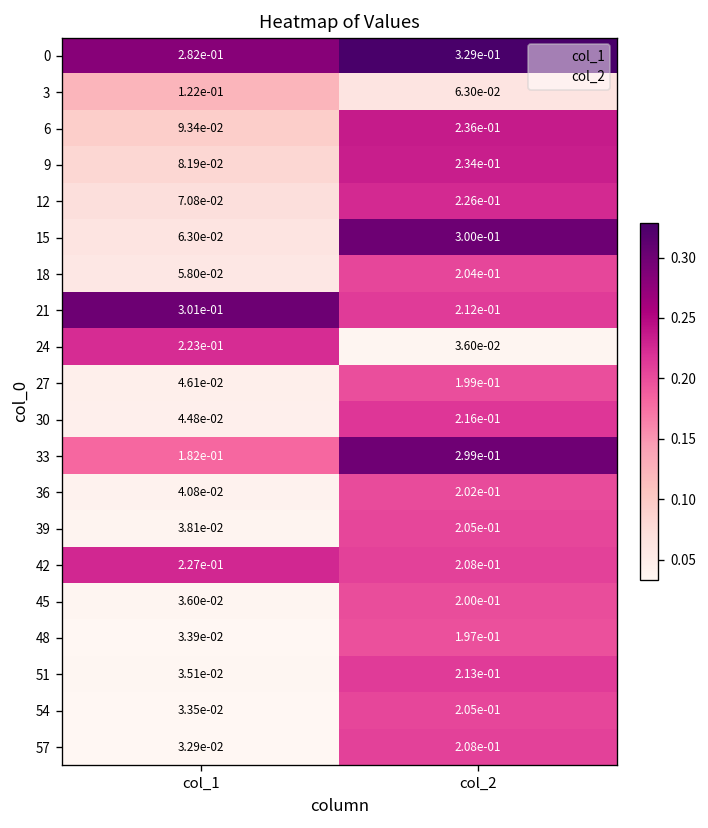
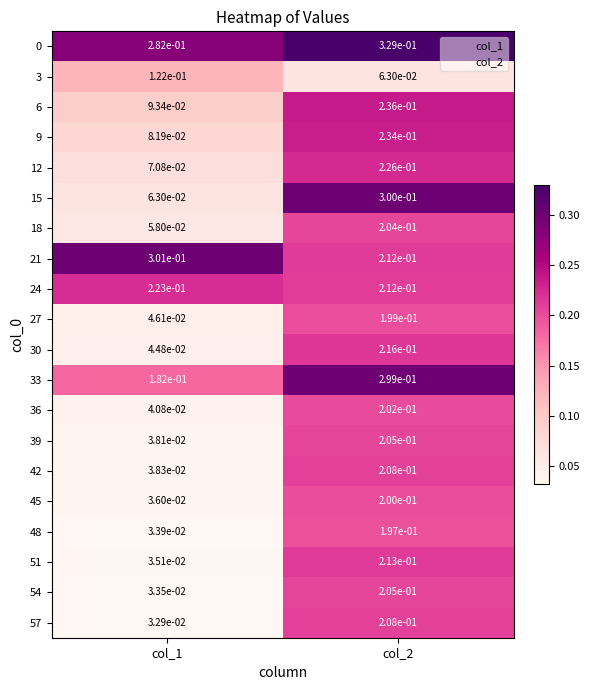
24, col_2: 3.60e-02 -> 2.12e-01
42, col_1: 2.27e-01 -> 3.83e-02
